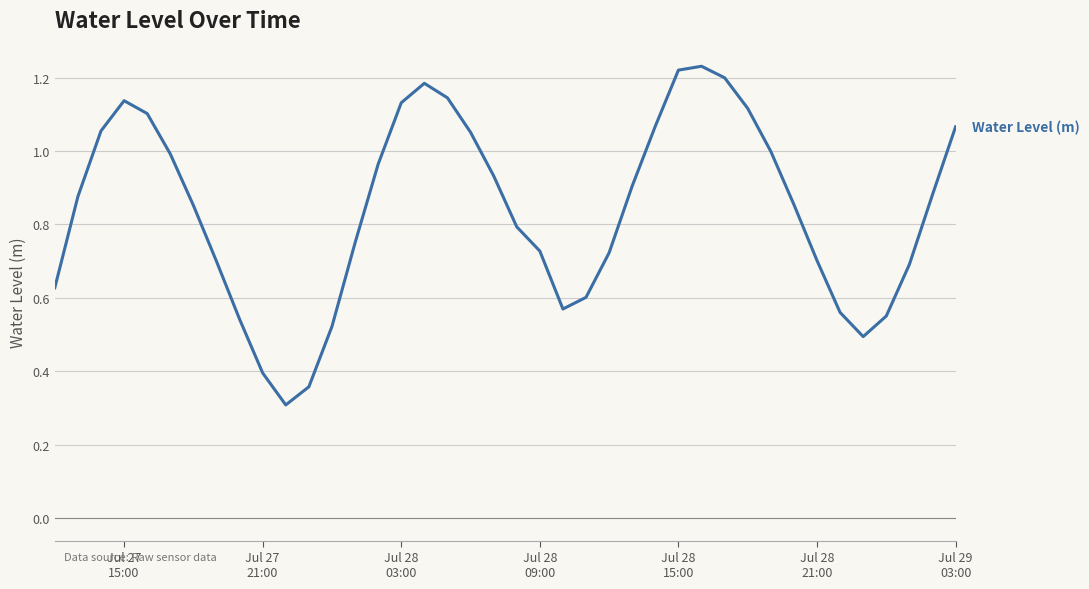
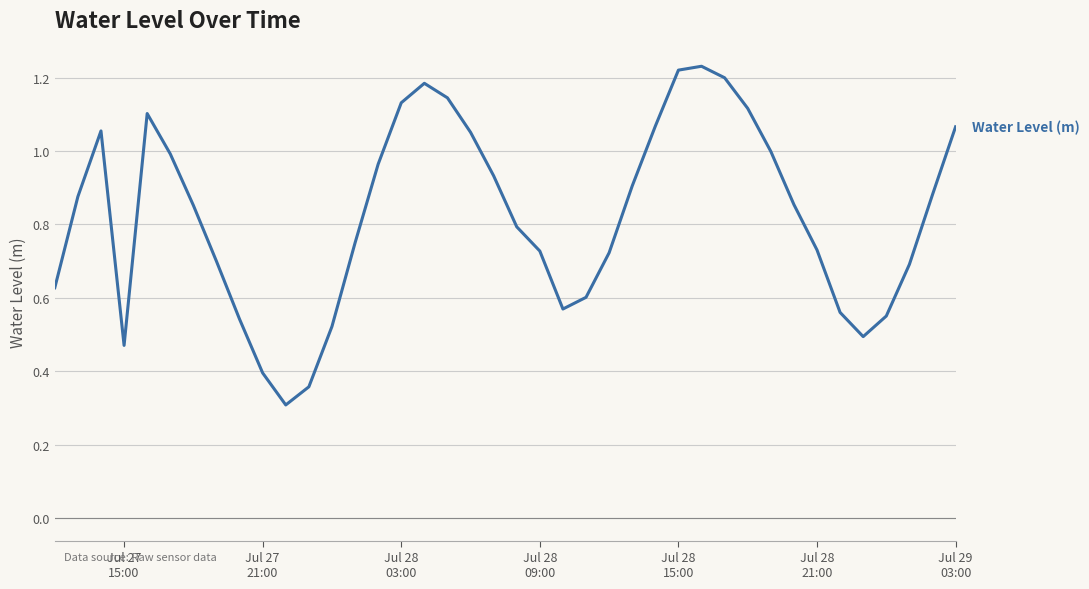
Jul 27 15:00: 1.14 -> 0.47
Jul 28 21:00: 0.70 -> 0.73
